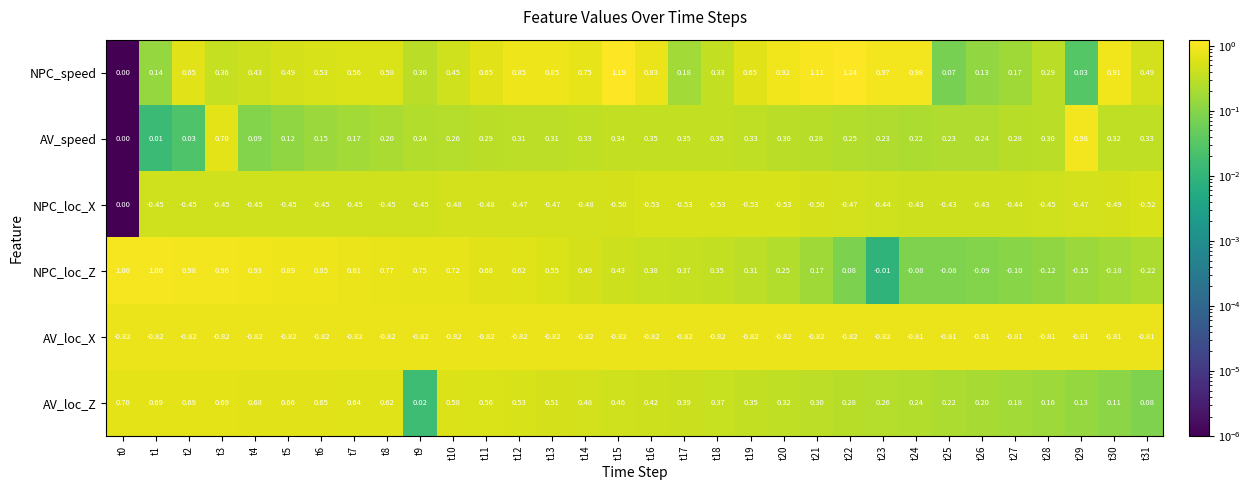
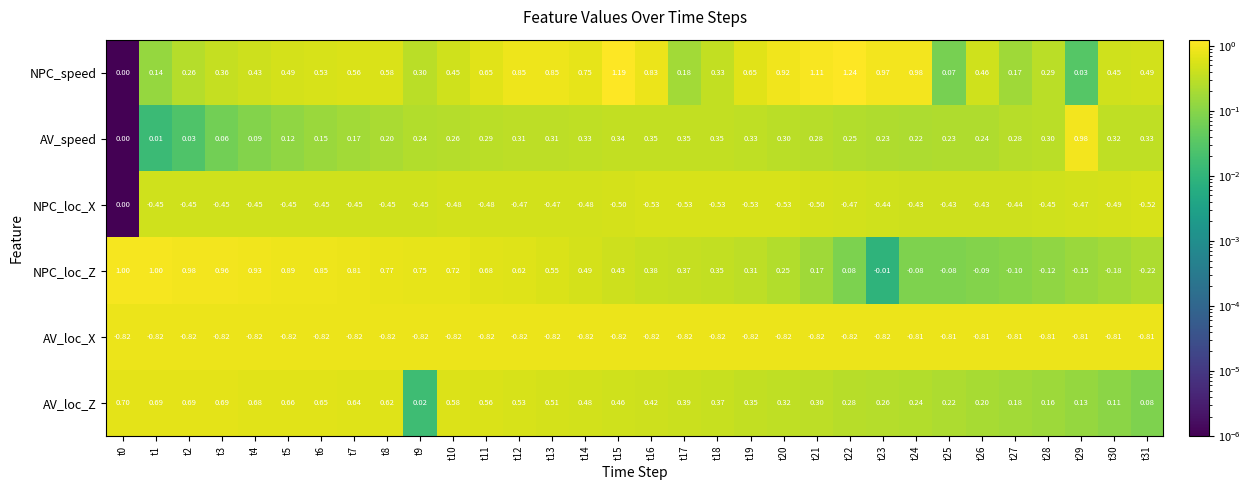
NPC_speed, t2: 0.65 -> 0.26
NPC_speed, t26: 0.13 -> 0.46
NPC_speed, t30: 0.91 -> 0.45
AV_speed, t3: 0.70 -> 0.06
